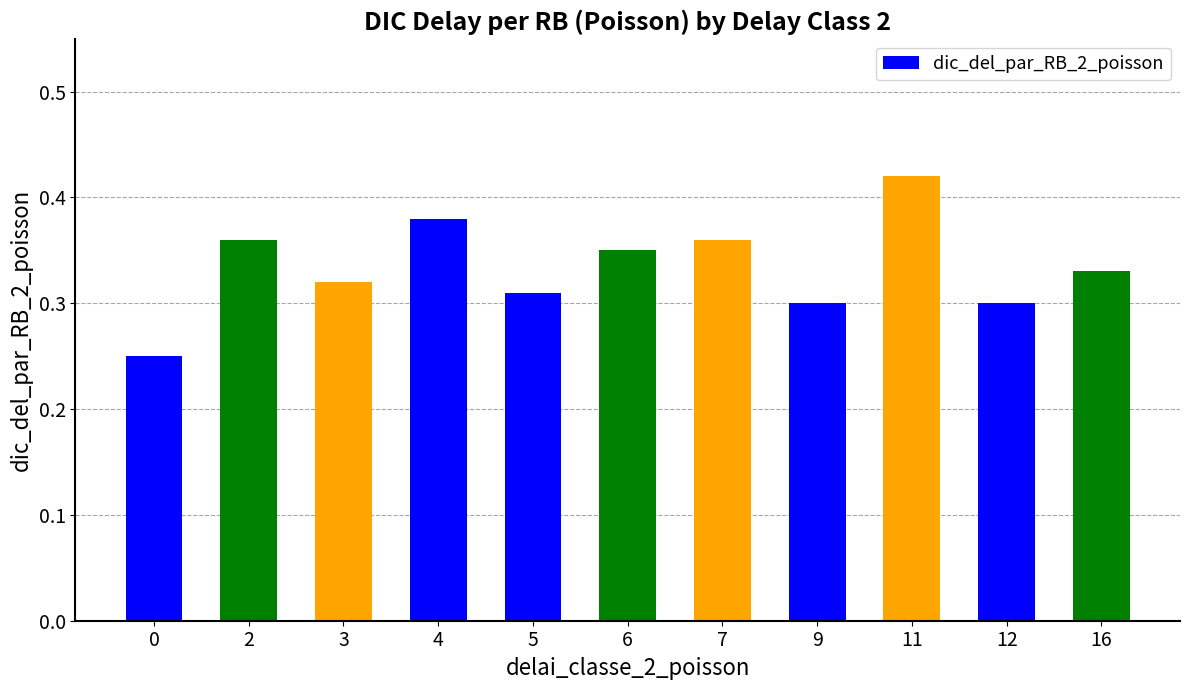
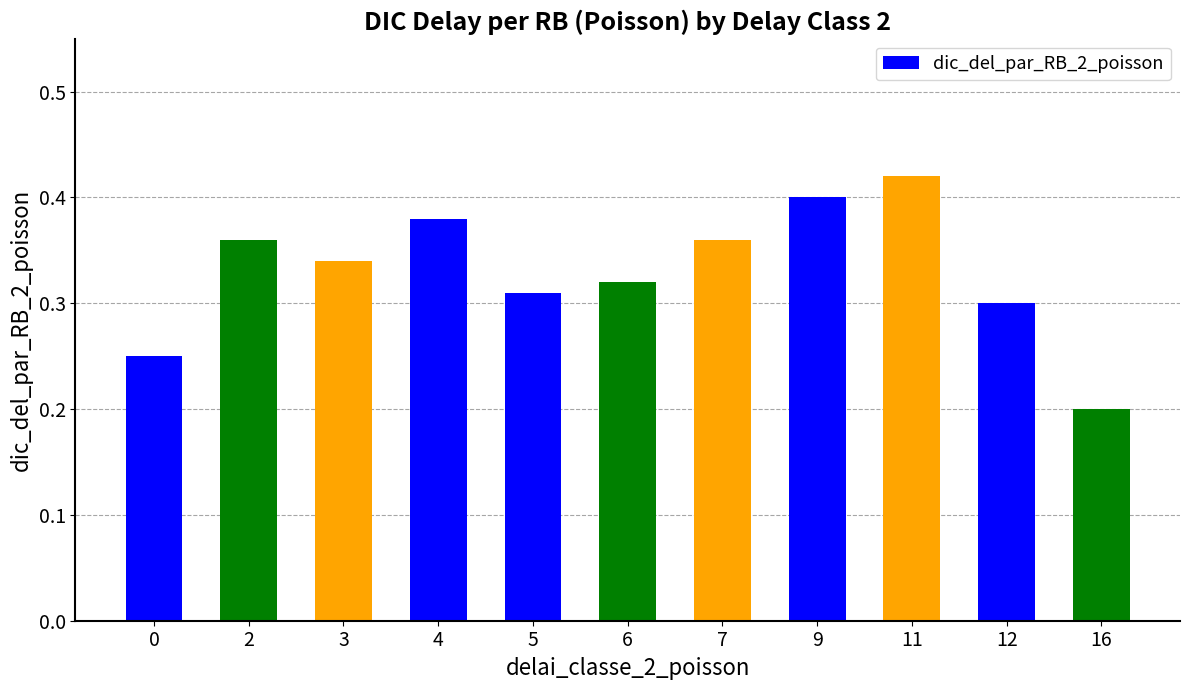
3: 0.32 -> 0.34
6: 0.35 -> 0.32
9: 0.3 -> 0.4
16: 0.33 -> 0.20
